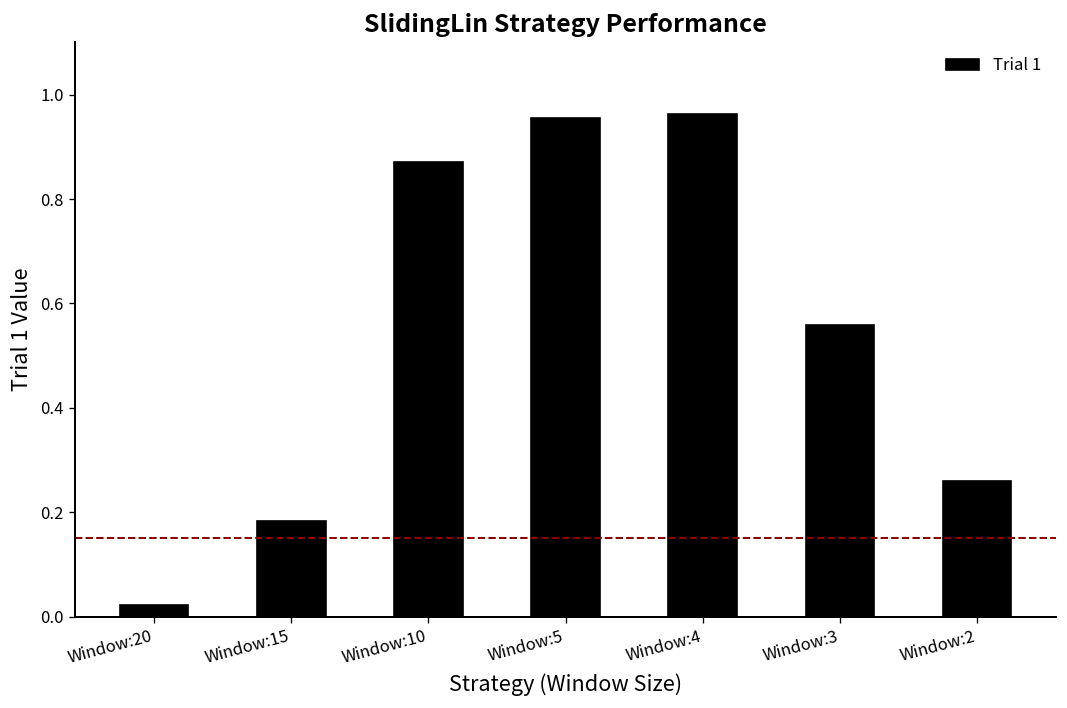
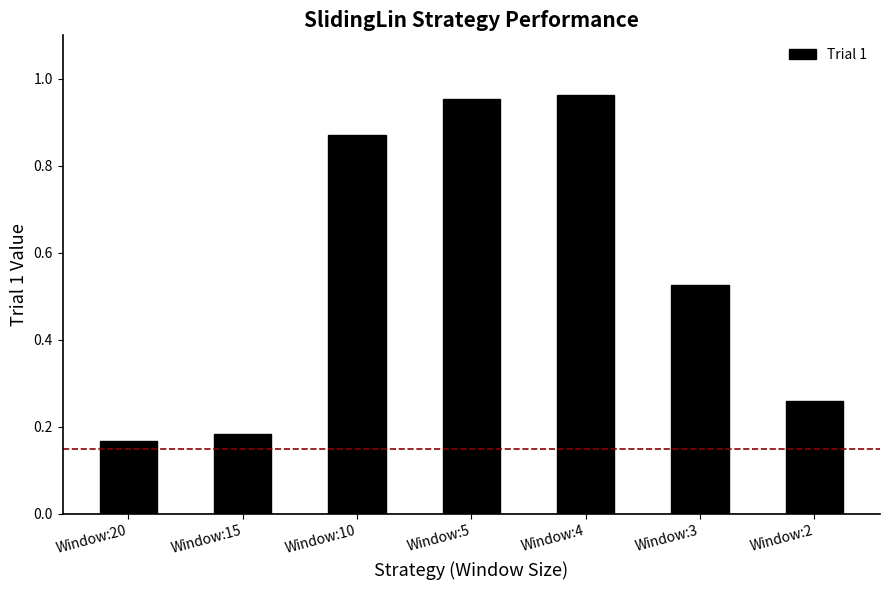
Window:20: 0.02 -> 0.17
Window:3: 0.56 -> 0.53
